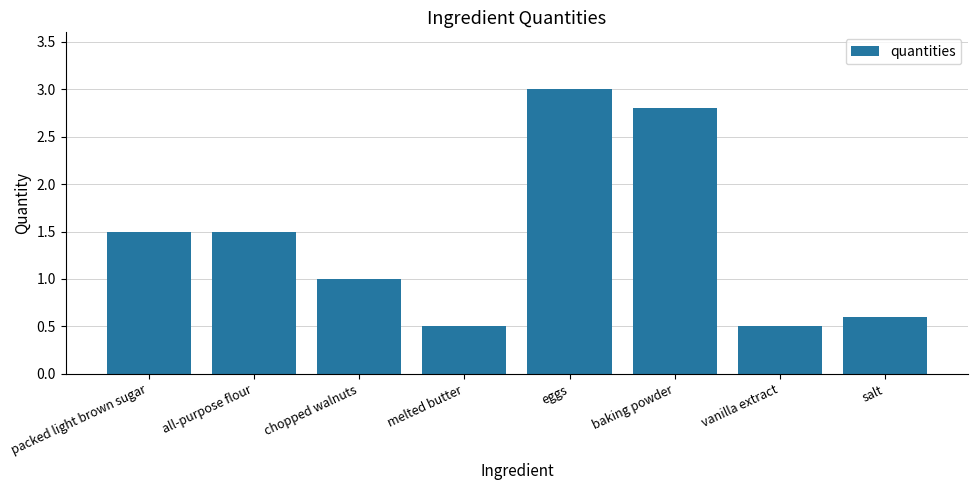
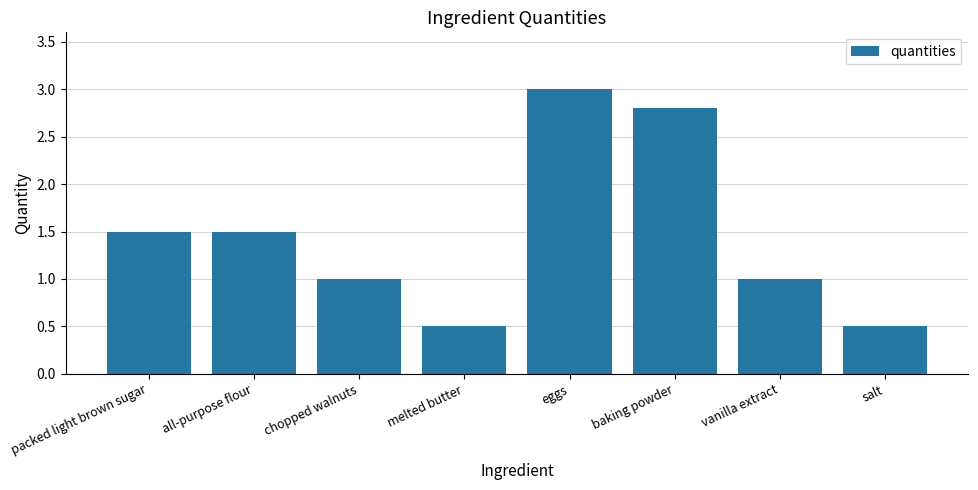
vanilla extract: 0.5 -> 1.0
salt: 0.6 -> 0.5
